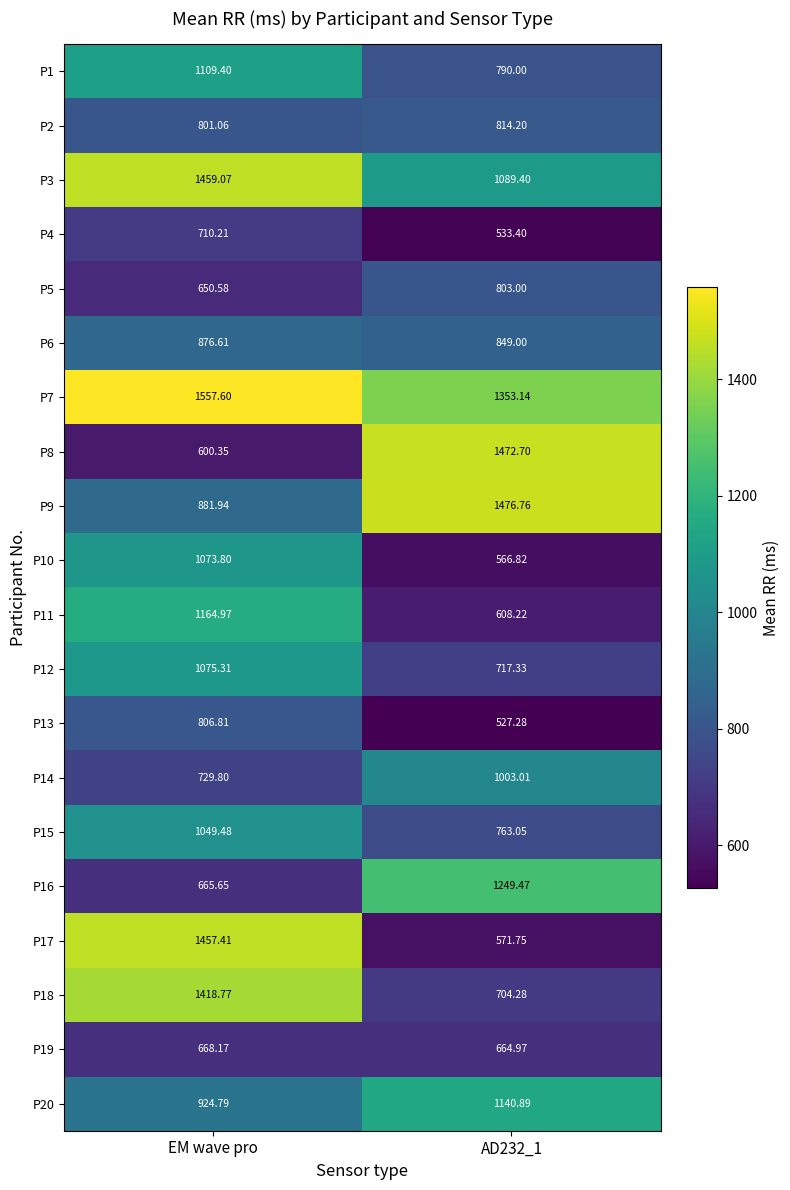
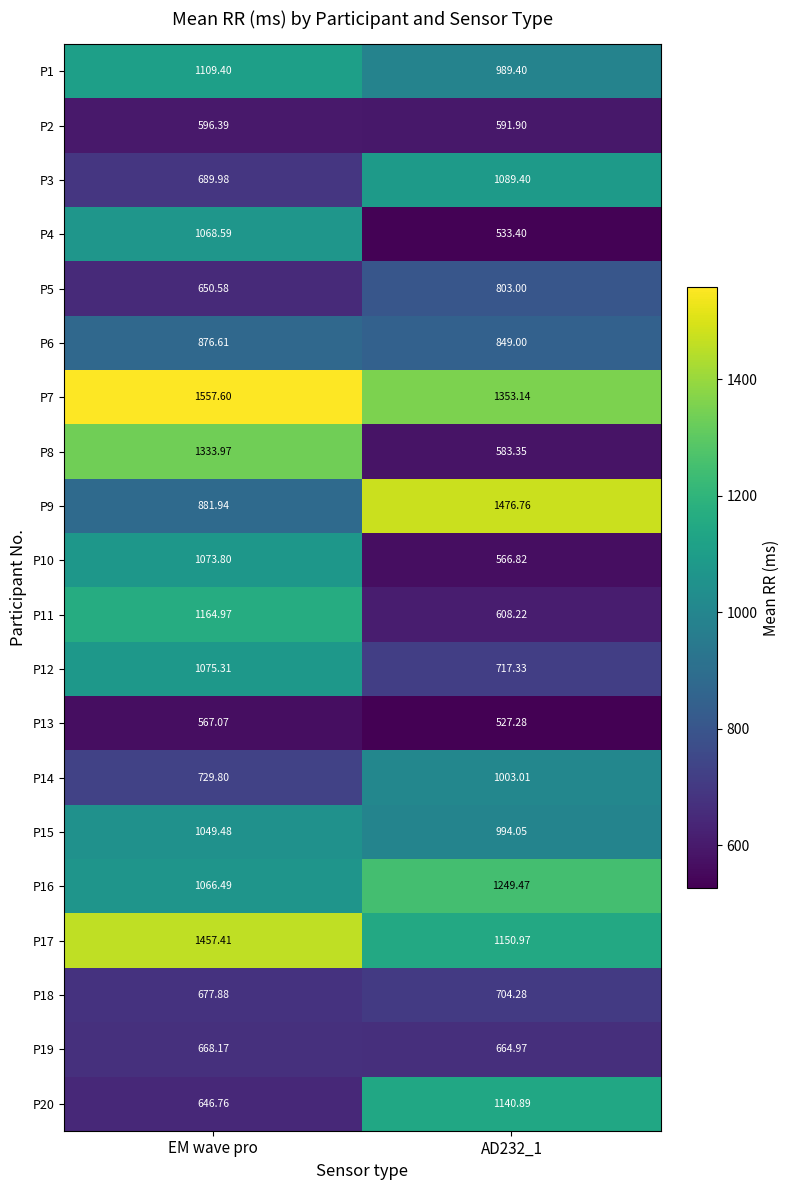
P1, AD232_1: 790.00 -> 989.40
P2, EM wave pro: 801.06 -> 596.39
P2, AD232_1: 814.20 -> 591.90
P3, EM wave pro: 1459.07 -> 689.98
P4, EM wave pro: 710.21 -> 1068.59
P8, EM wave pro: 600.35 -> 1333.97
P8, AD232_1: 1472.70 -> 583.35
P13, EM wave pro: 806.81 -> 567.07
P15, AD232_1: 763.05 -> 994.05
P16, EM wave pro: 665.65 -> 1066.49
P17, AD232_1: 571.75 -> 1150.97
P18, EM wave pro: 1418.77 -> 677.88
P20, EM wave pro: 924.79 -> 646.76
